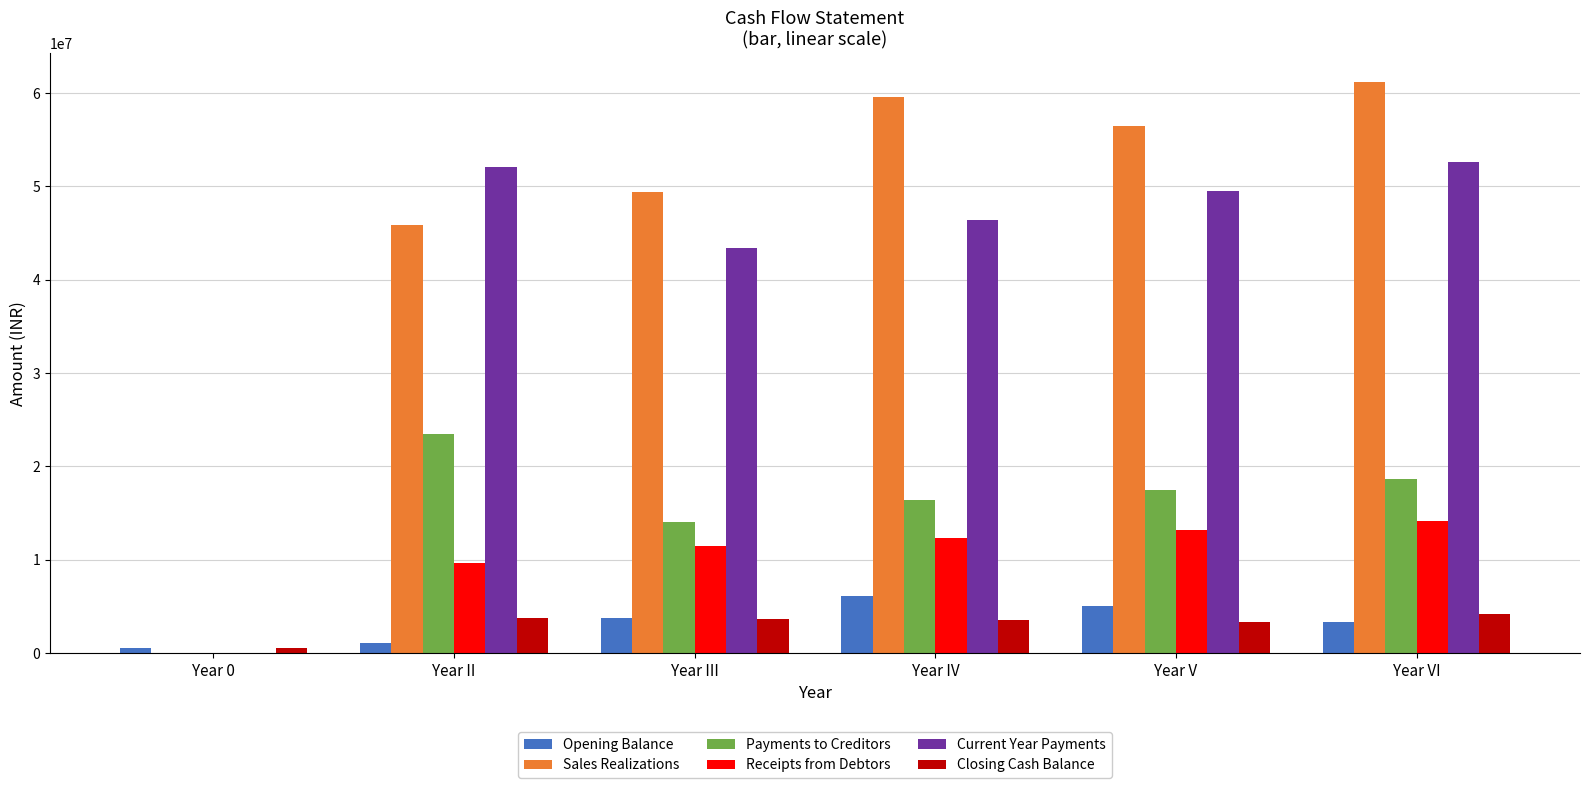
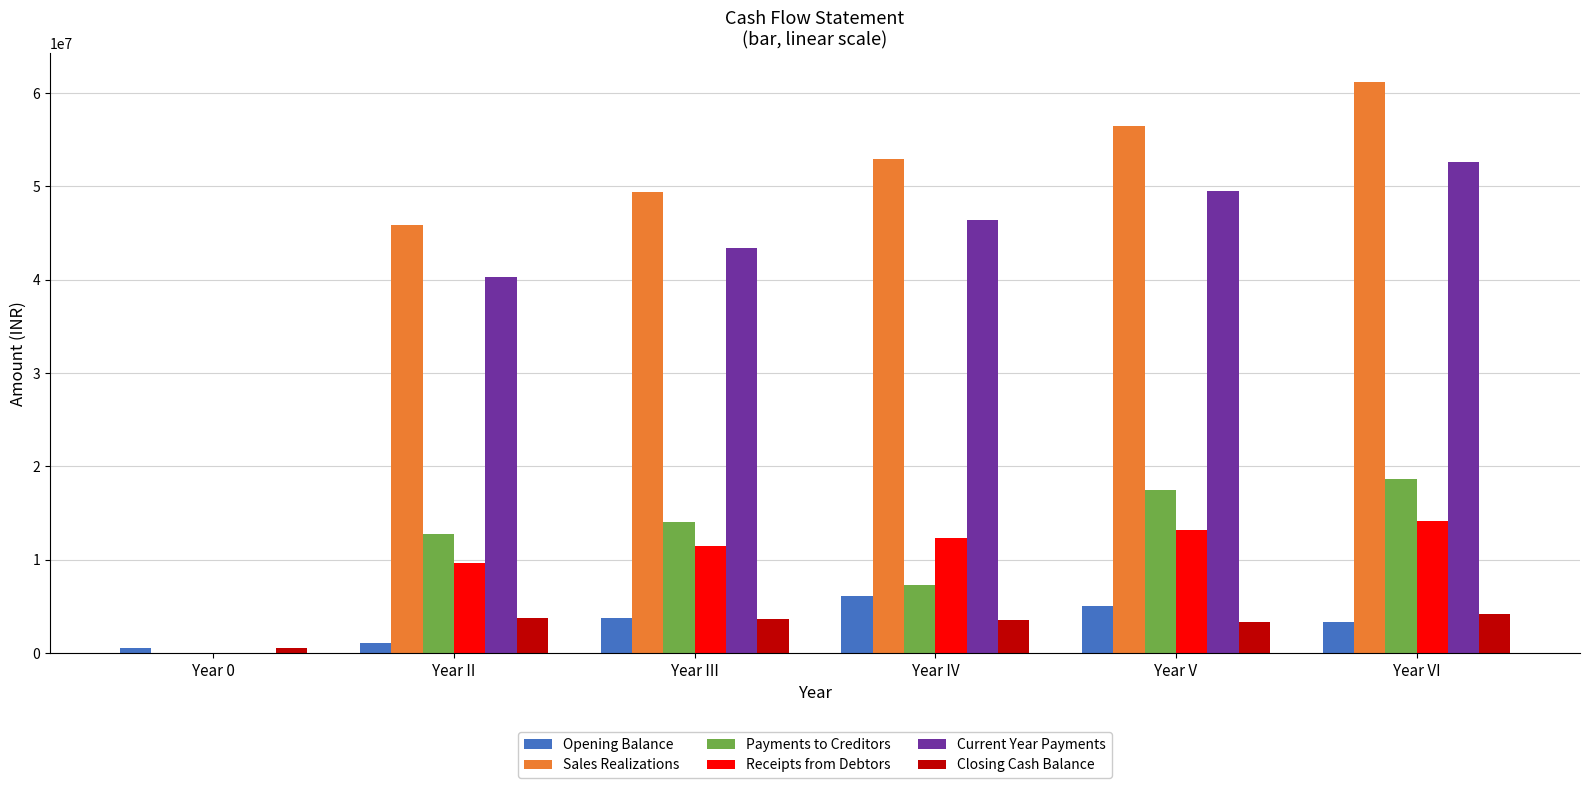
Payments to Creditors, Year II: 23000000 -> 13000000
Current Year Payments, Year II: 52000000 -> 40000000
Sales Realizations, Year IV: 60000000 -> 53000000
Payments to Creditors, Year IV: 16000000 -> 7000000
